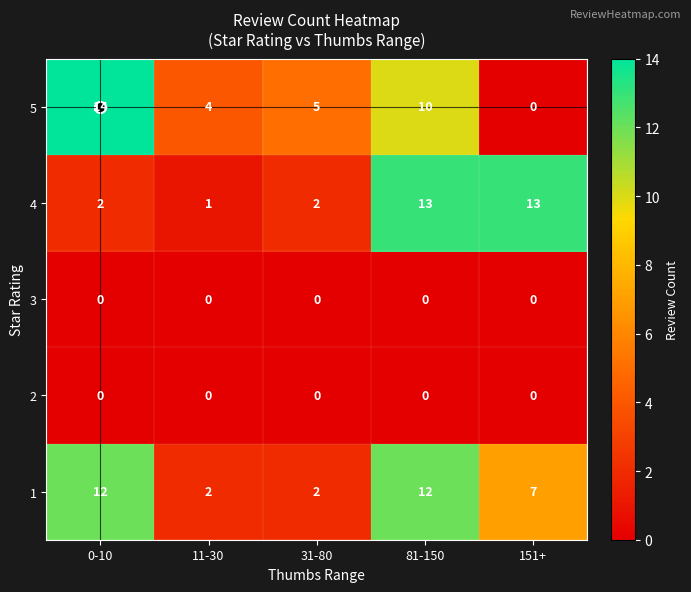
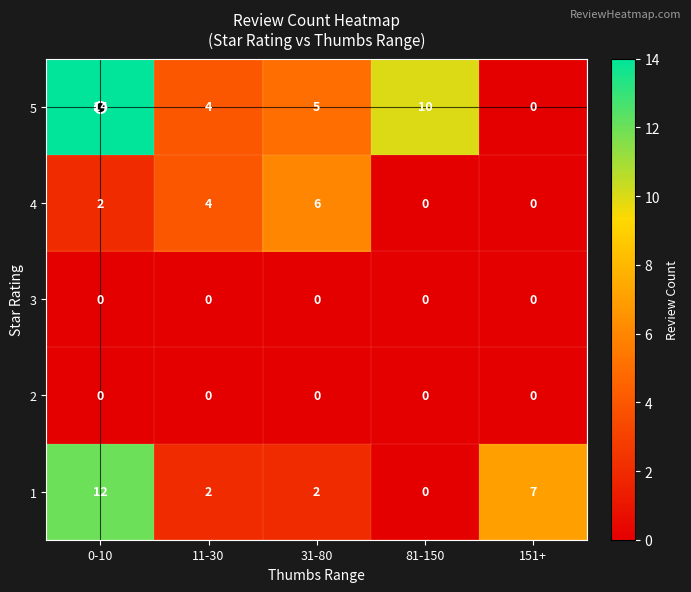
4, 11-30: 1 -> 4
4, 31-80: 2 -> 6
4, 81-150: 13 -> 0
4, 151+: 13 -> 0
1, 81-150: 12 -> 0
